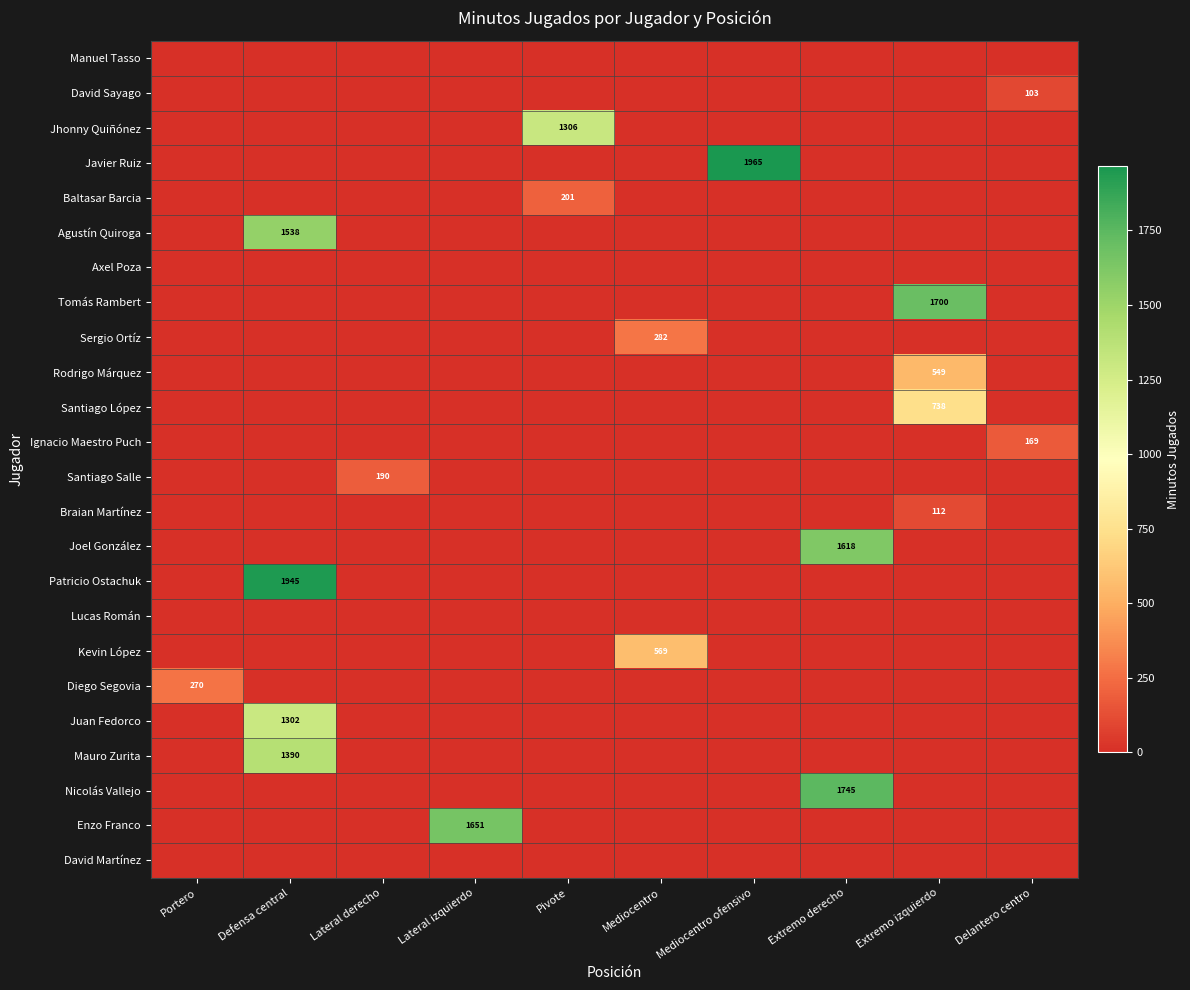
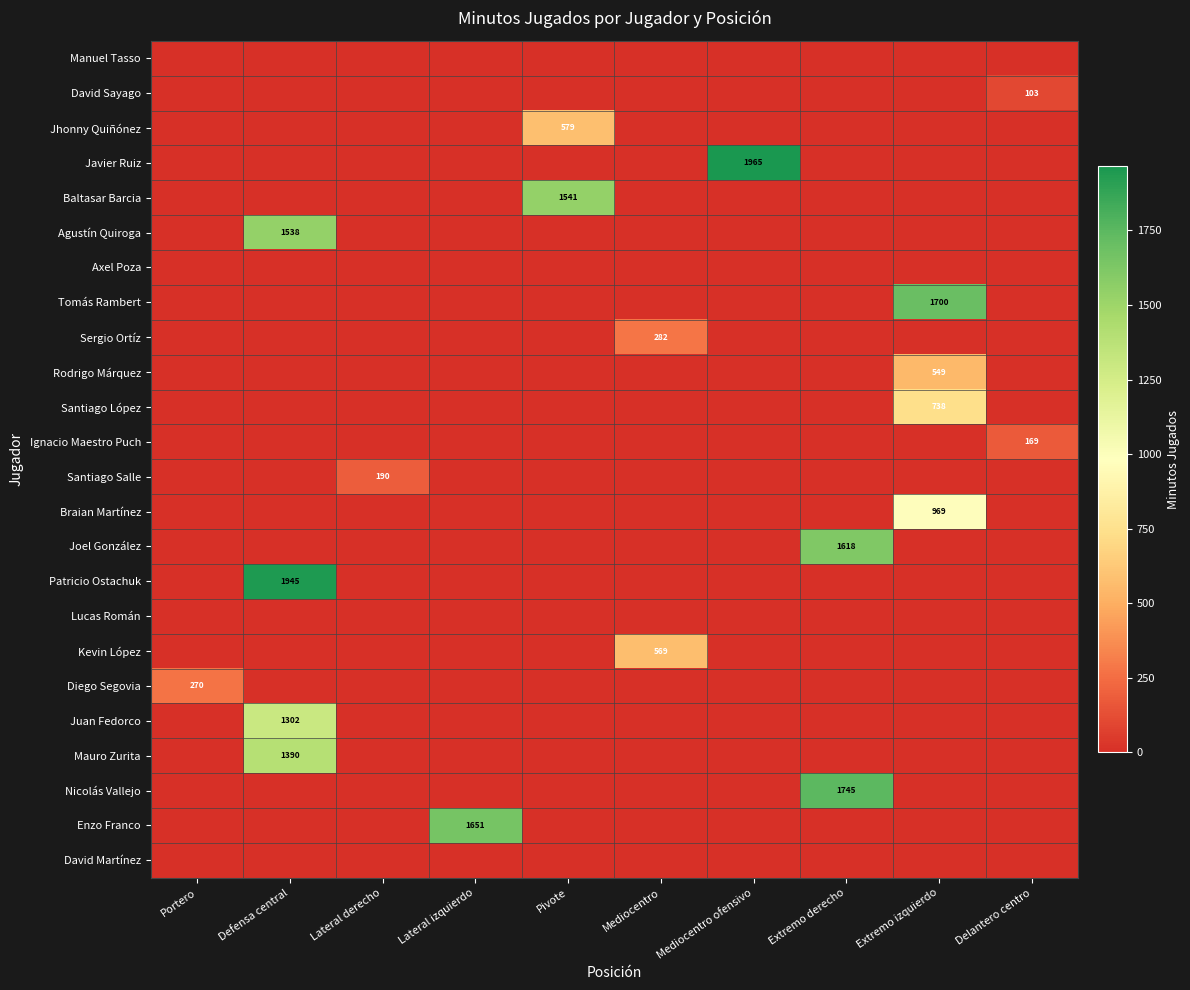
Jhonny Quiñónez, Pivote: 1306 -> 579
Baltasar Barcia, Pivote: 201 -> 1541
Braian Martínez, Extremo izquierdo: 112 -> 969
